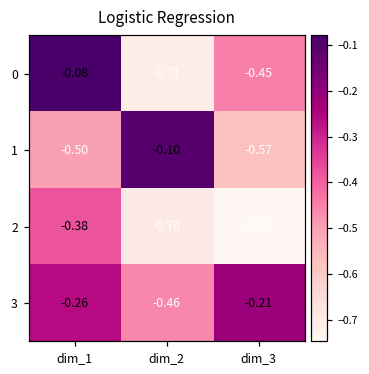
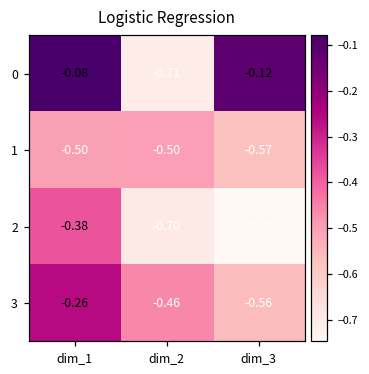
0, dim_3: -0.45 -> -0.12
1, dim_2: -0.10 -> -0.50
3, dim_3: -0.21 -> -0.56
